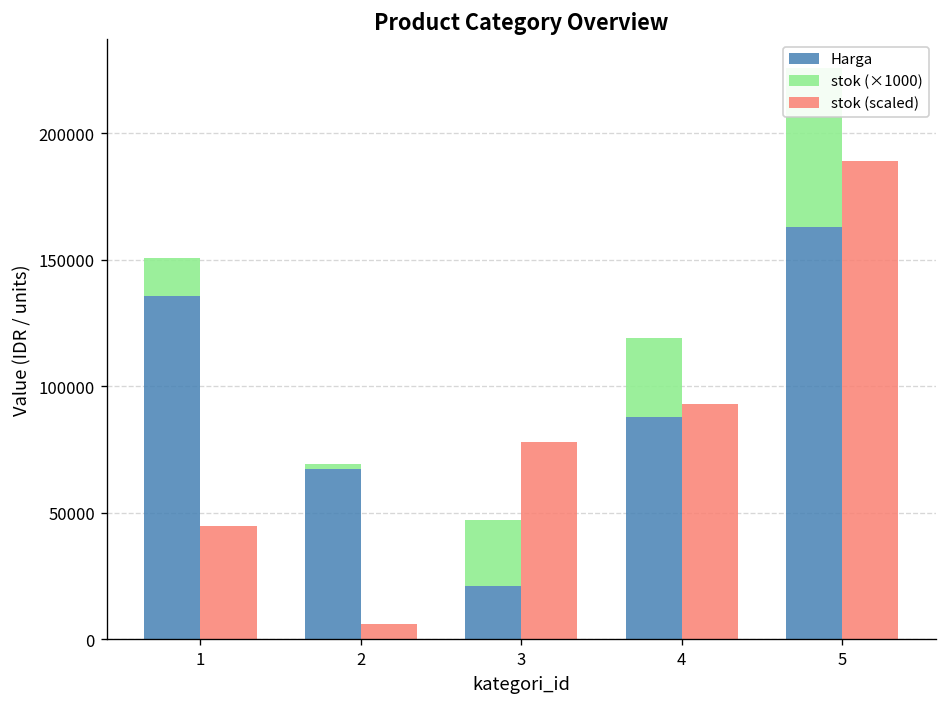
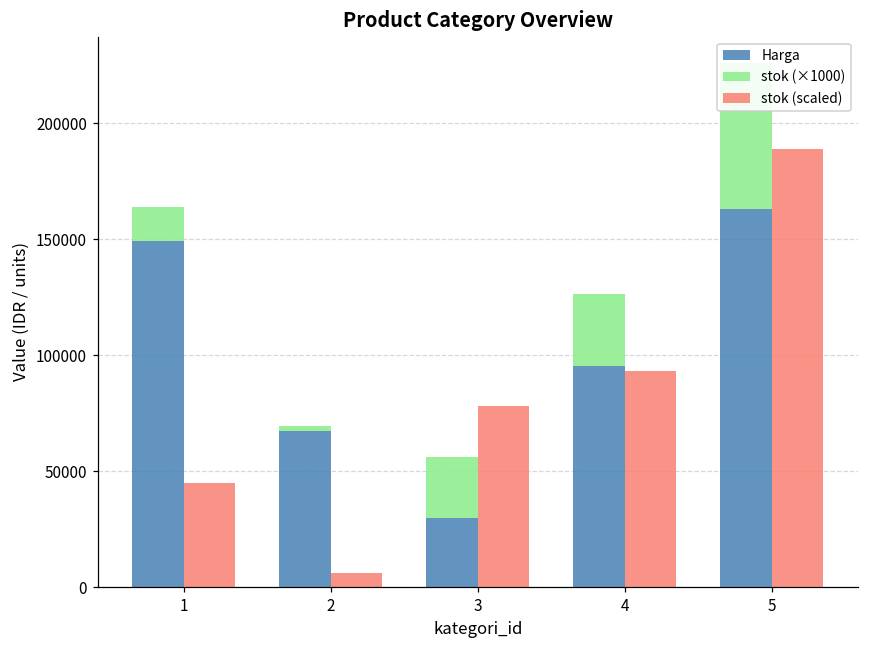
Harga, 1: 136000 -> 149000
Harga, 3: 21000 -> 30000
Harga, 4: 88000 -> 95000
